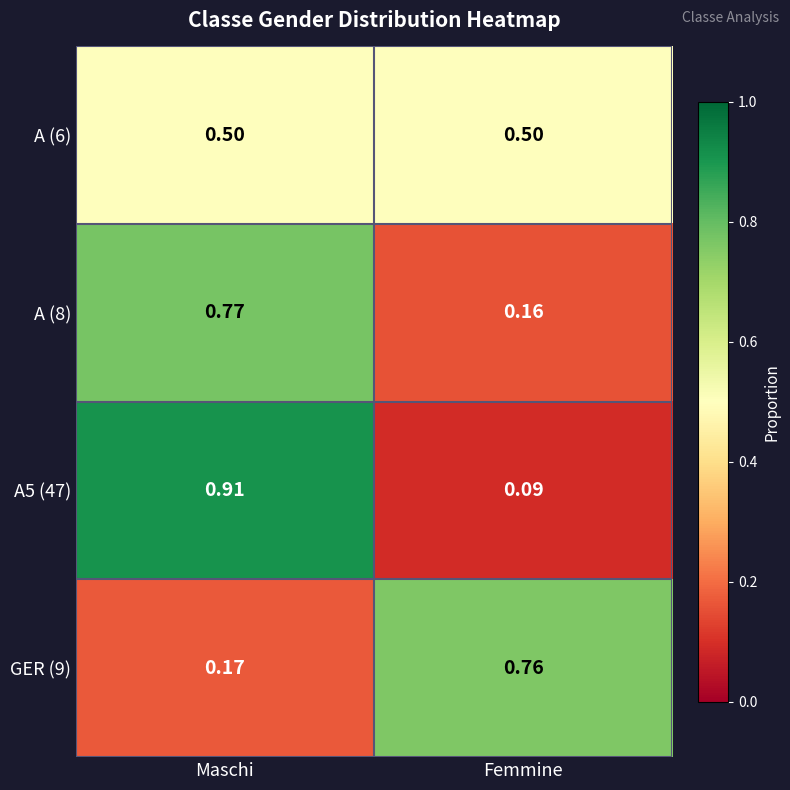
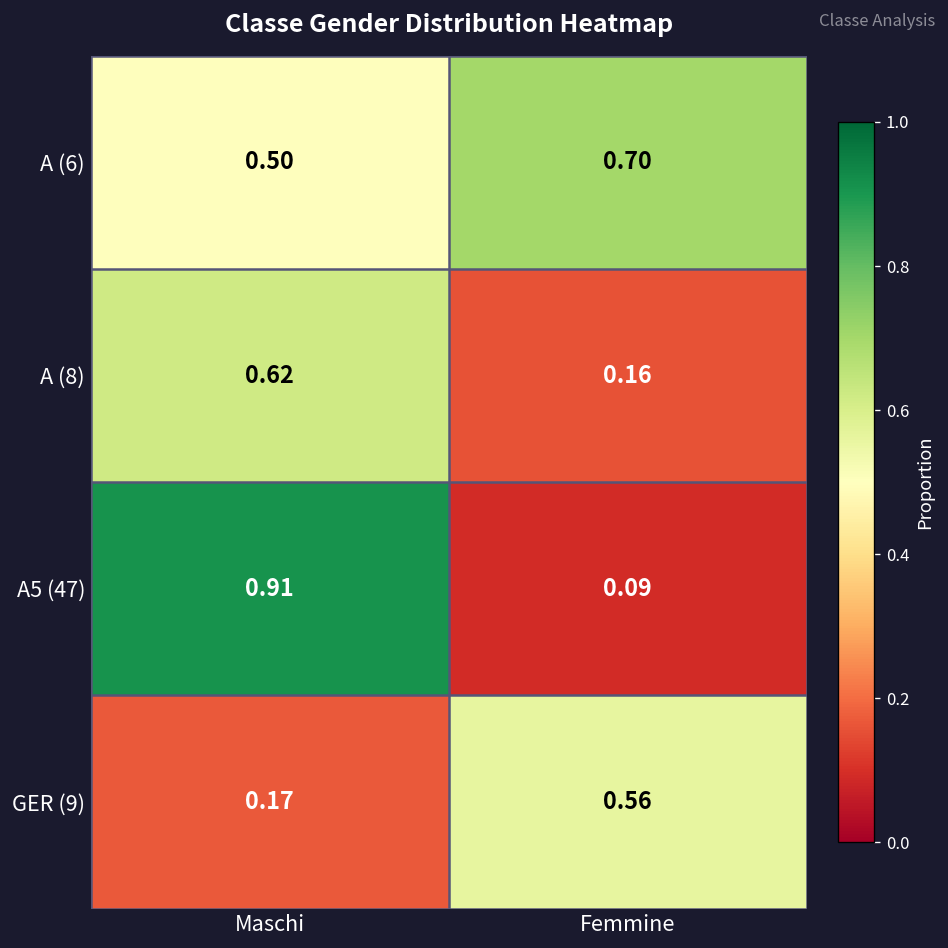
A (6), Femmine: 0.50 -> 0.70
A (8), Maschi: 0.77 -> 0.62
GER (9), Femmine: 0.76 -> 0.56
